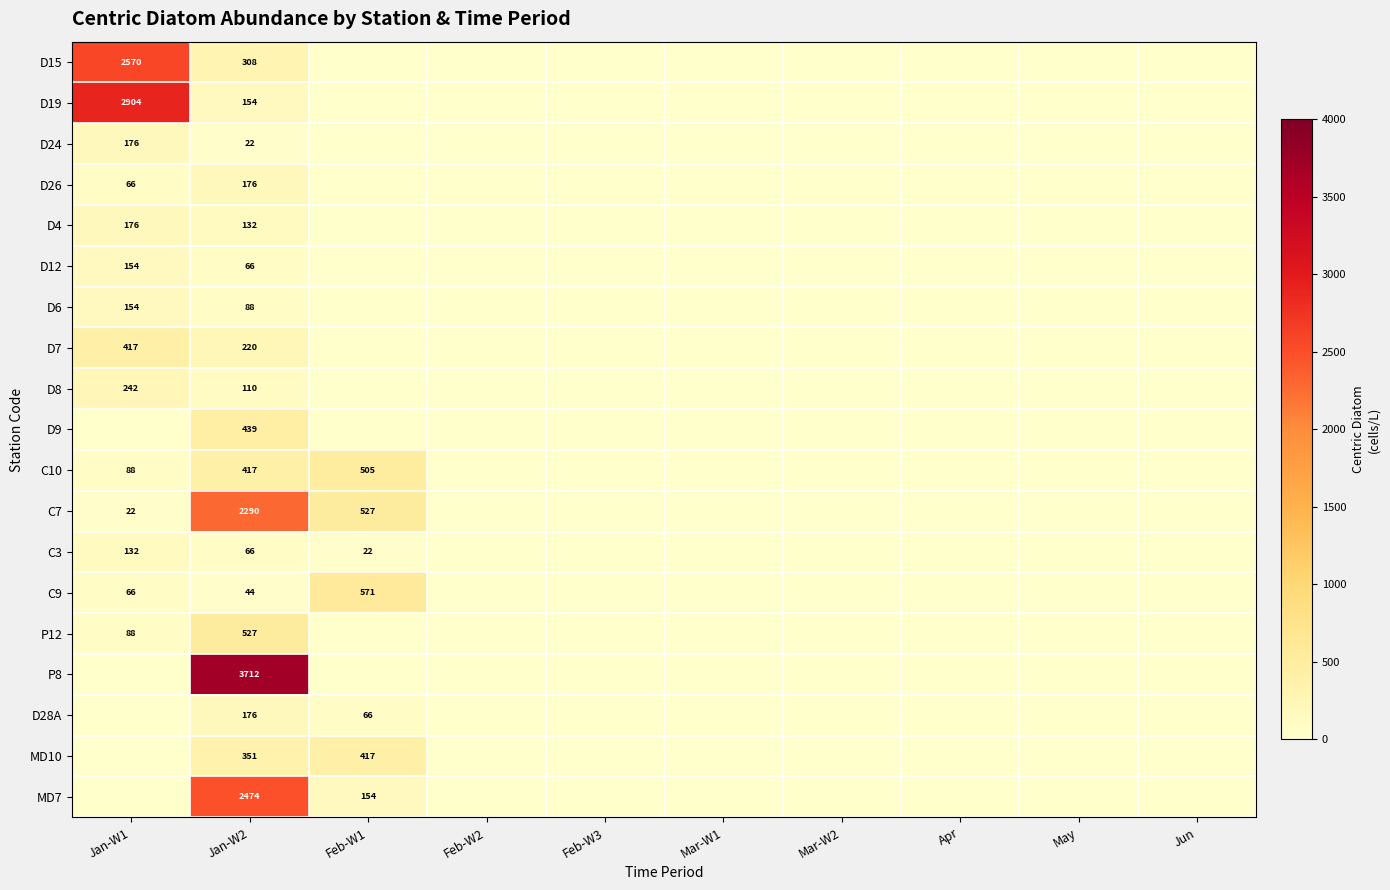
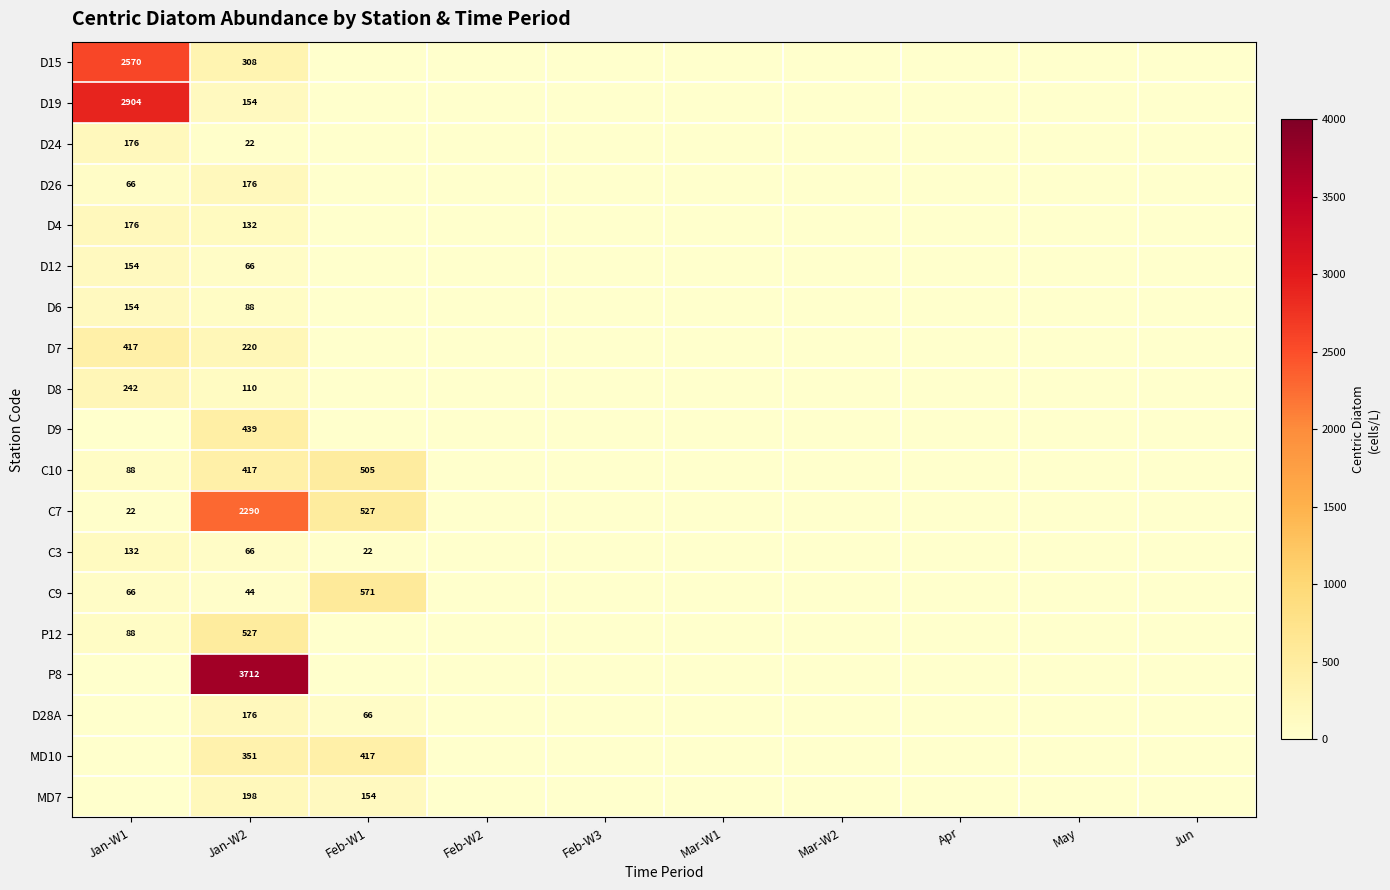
MD7, Jan-W2: 2474 -> 198
